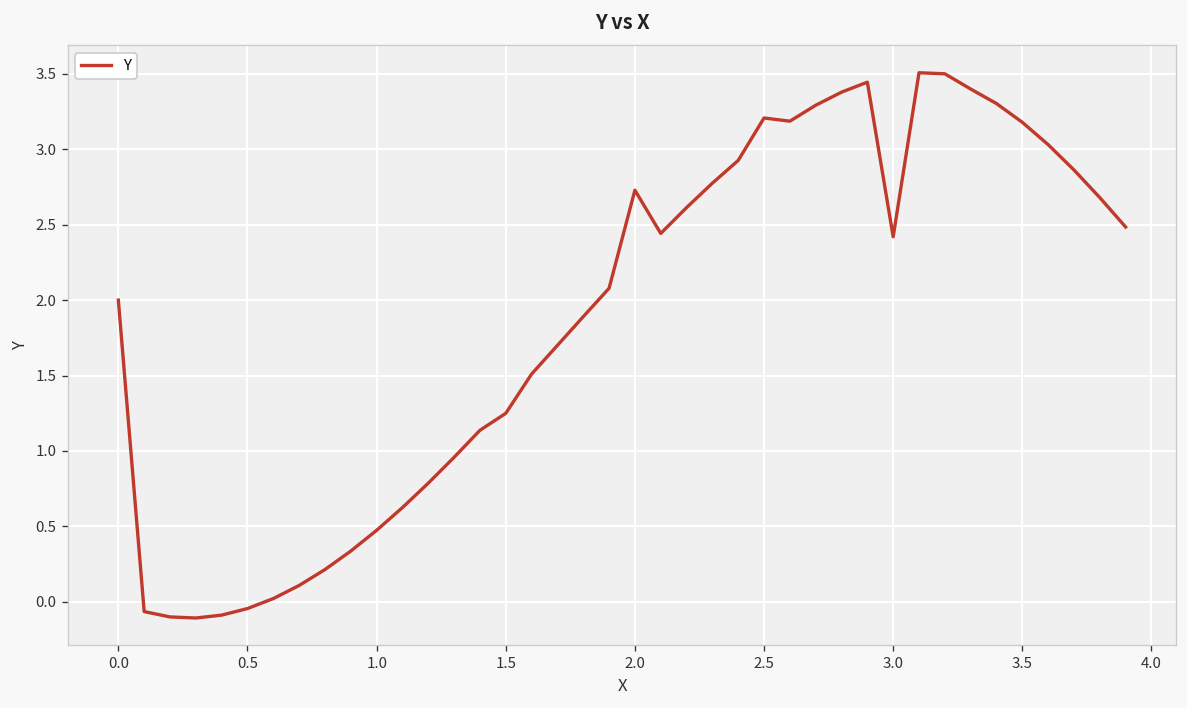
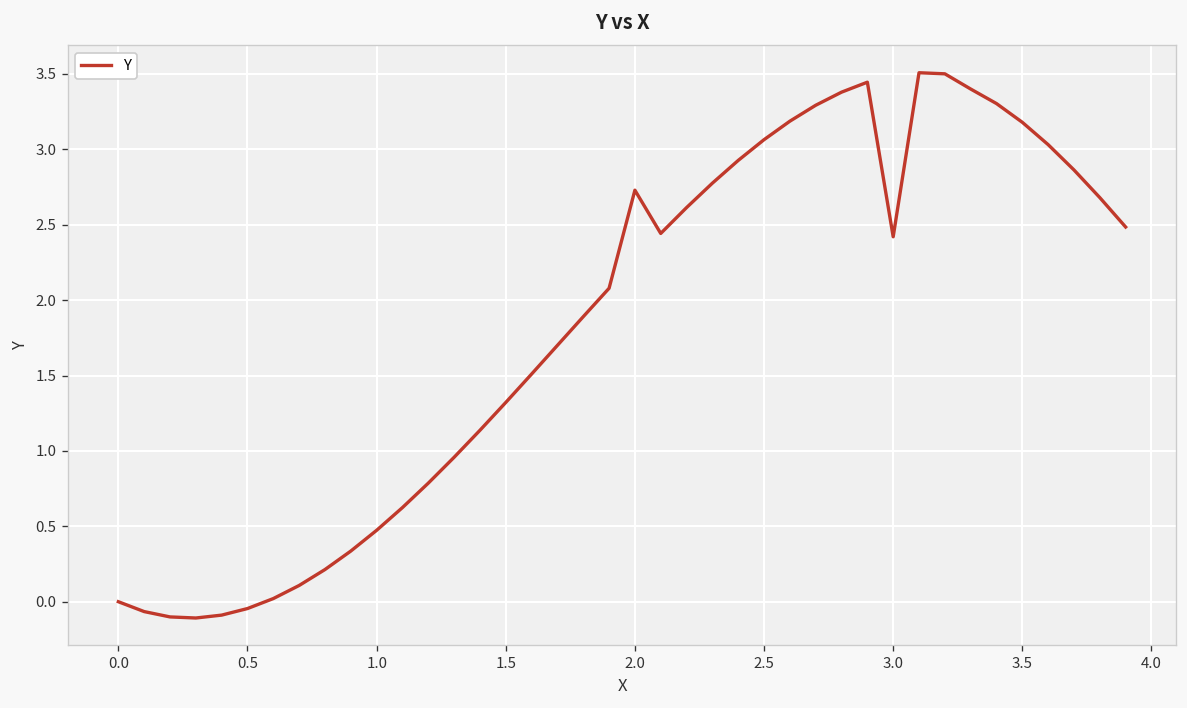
0.0: 2 -> 0
1.5: 1.25 -> 1.32
2.5: 3.21 -> 3.06
